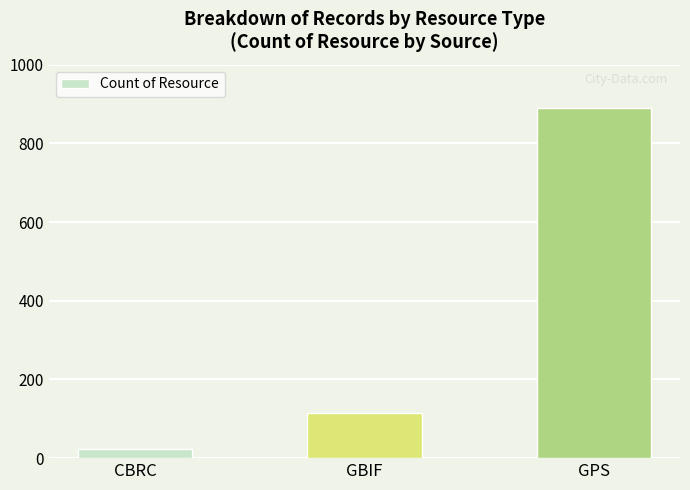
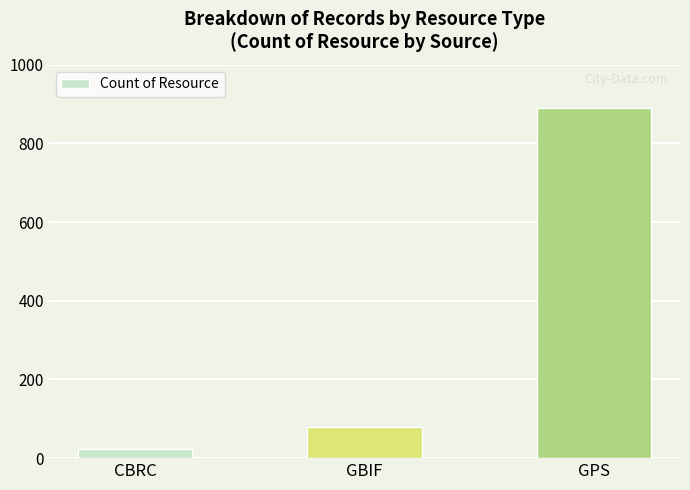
GBIF: 120 -> 80
